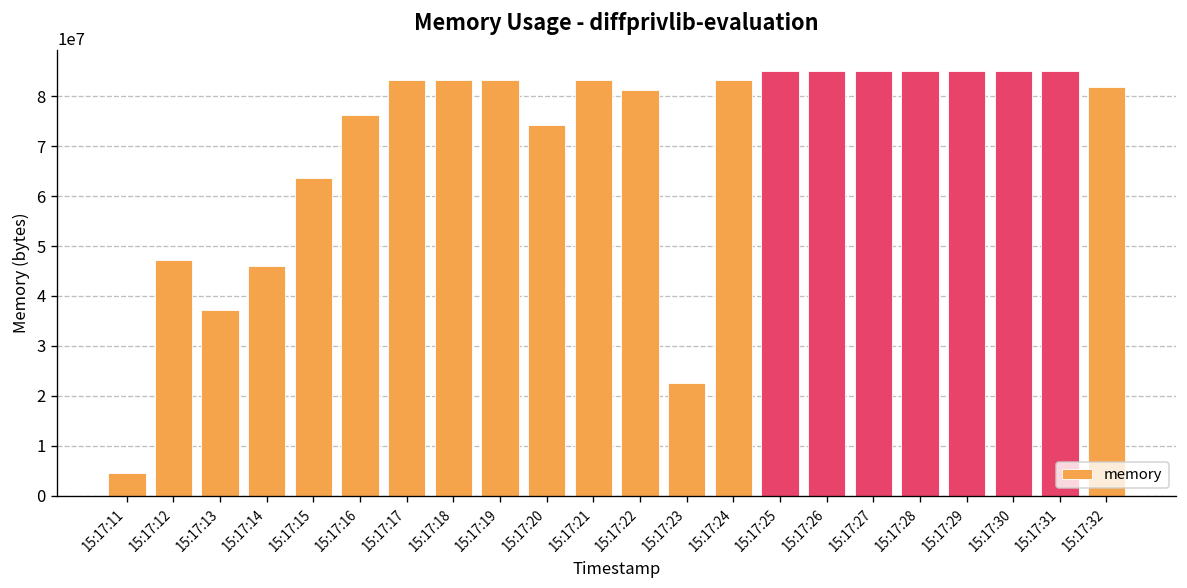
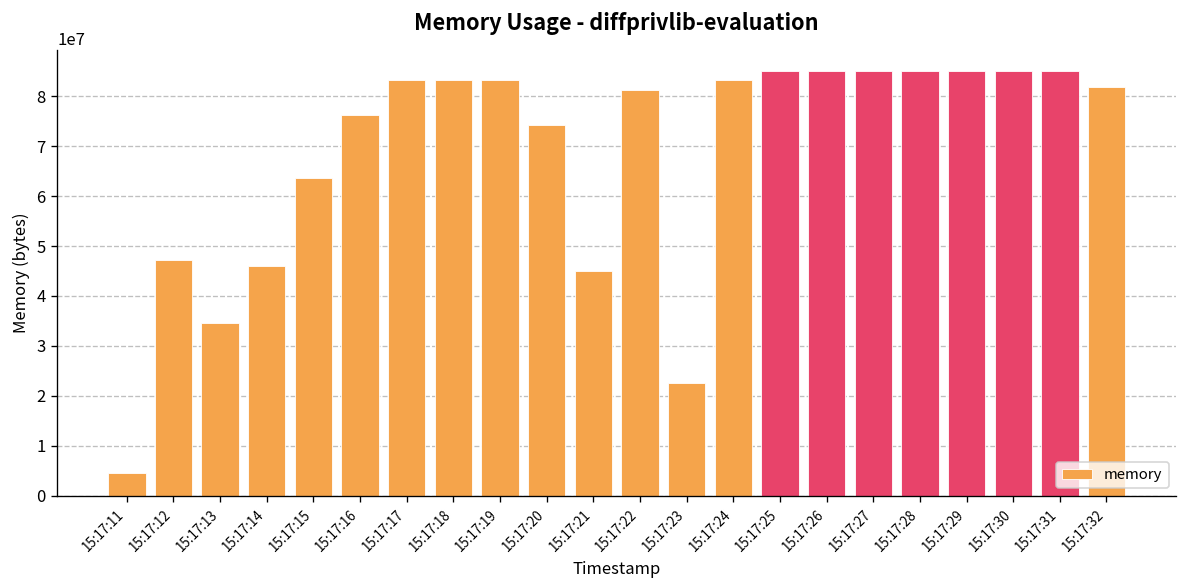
15:17:13: 37000000 -> 35000000
15:17:21: 83000000 -> 45000000
